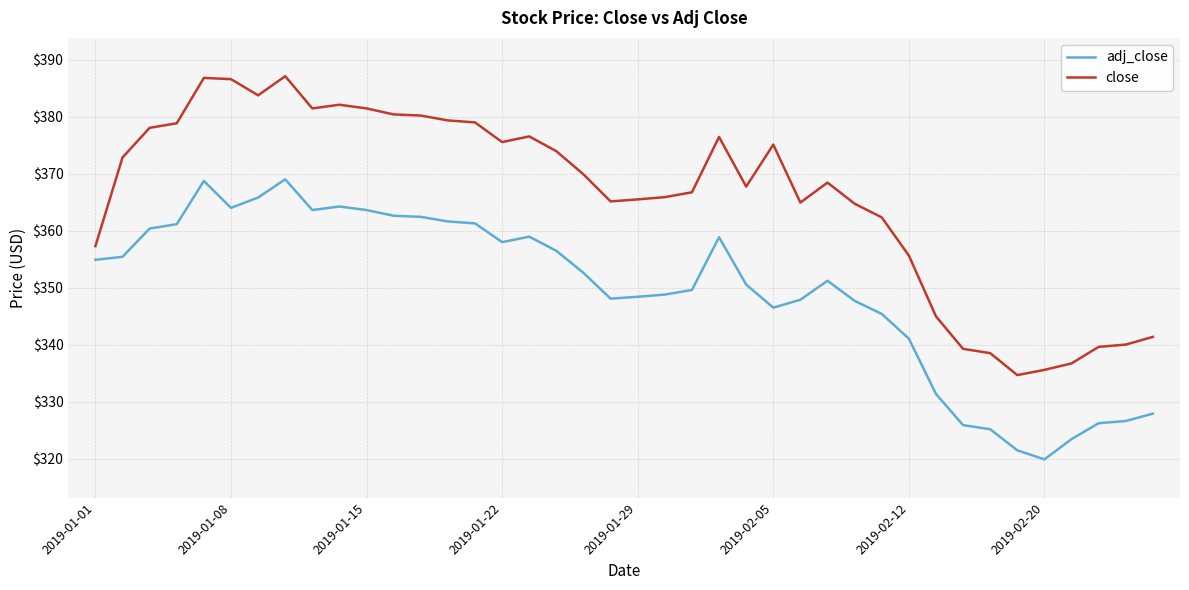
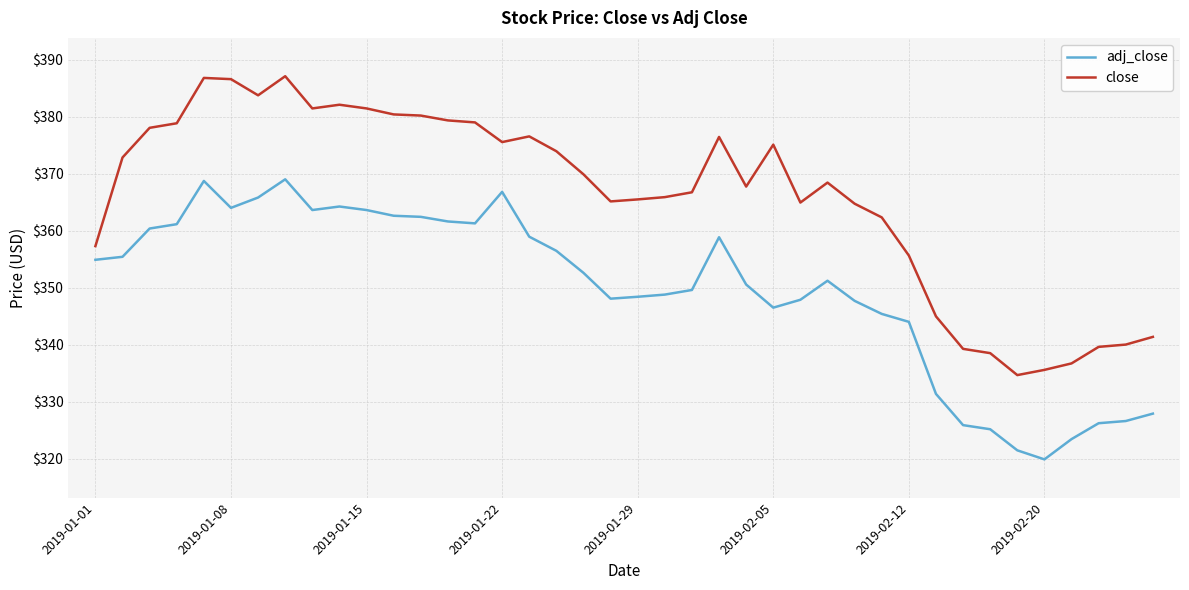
adj_close, 2019-01-22: $358 -> $367
adj_close, 2019-02-12: $341 -> $344
